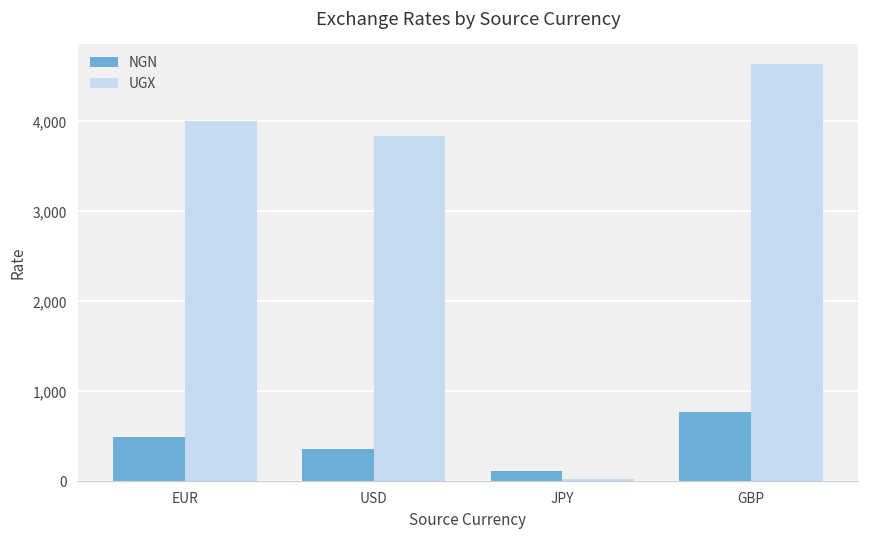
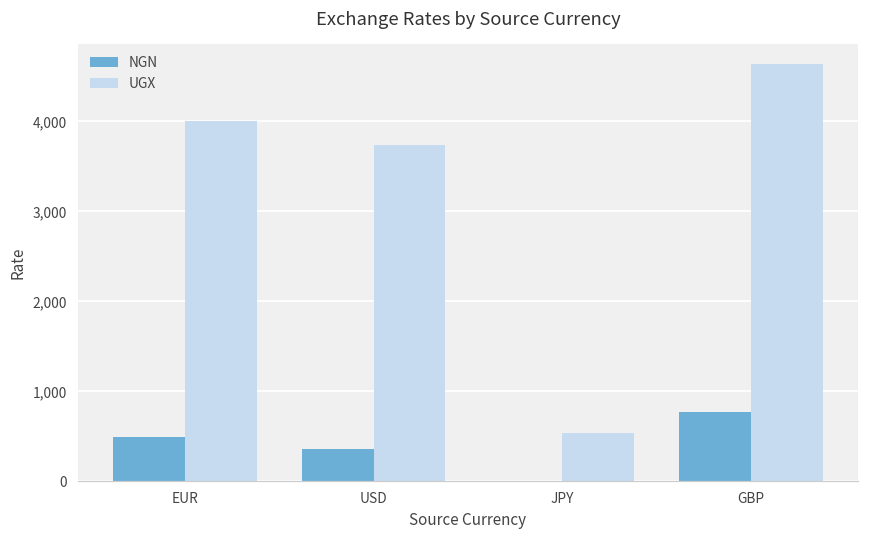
UGX, USD: 3,800 -> 3,700
NGN, JPY: 100 -> 0
UGX, JPY: 0 -> 500
